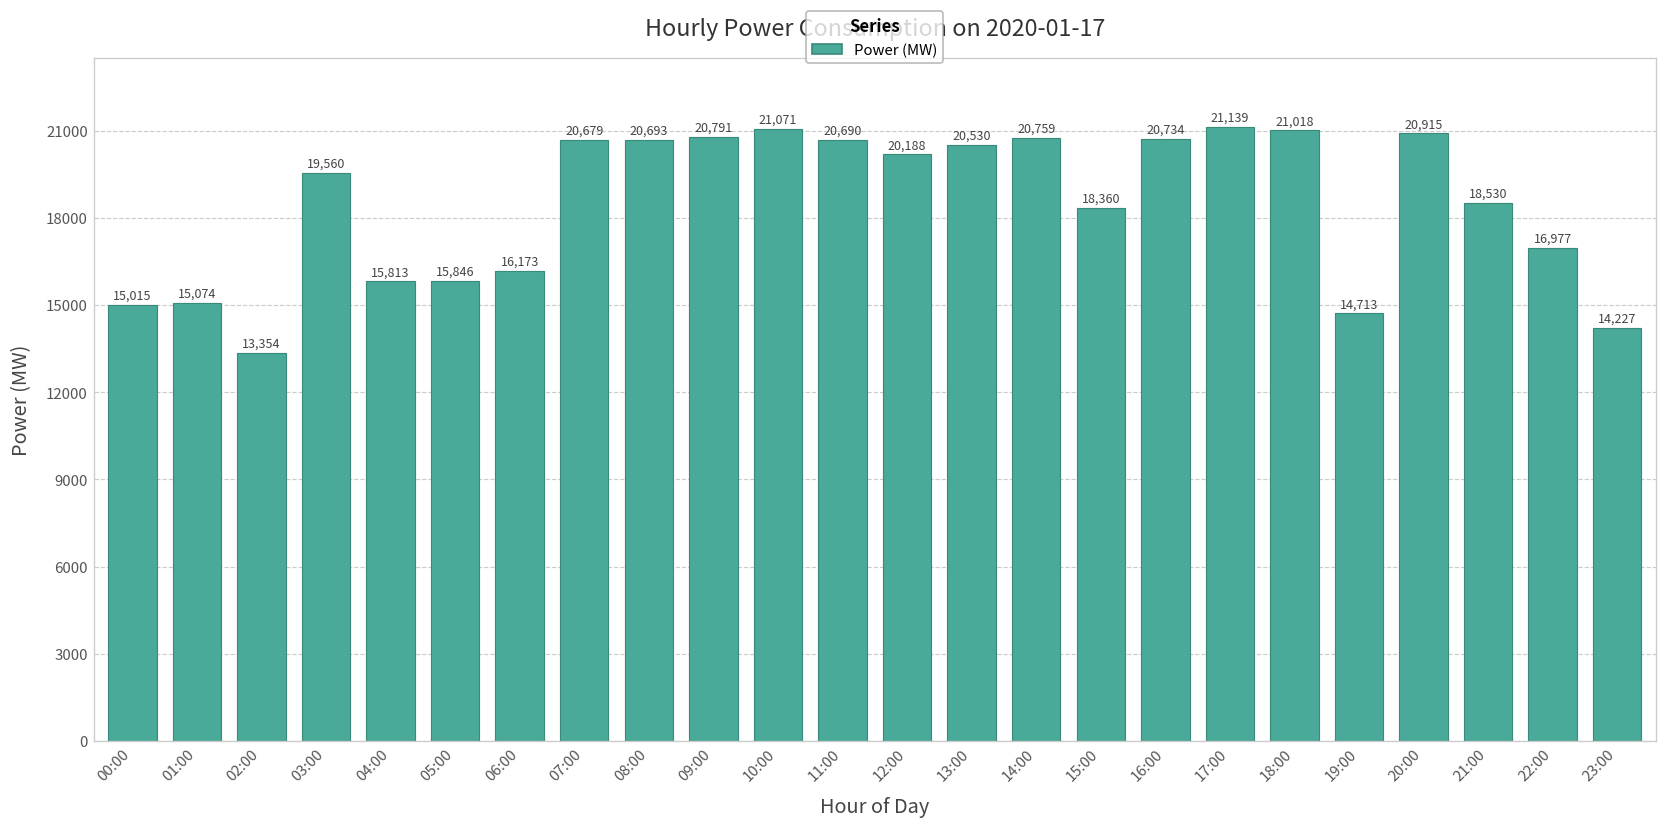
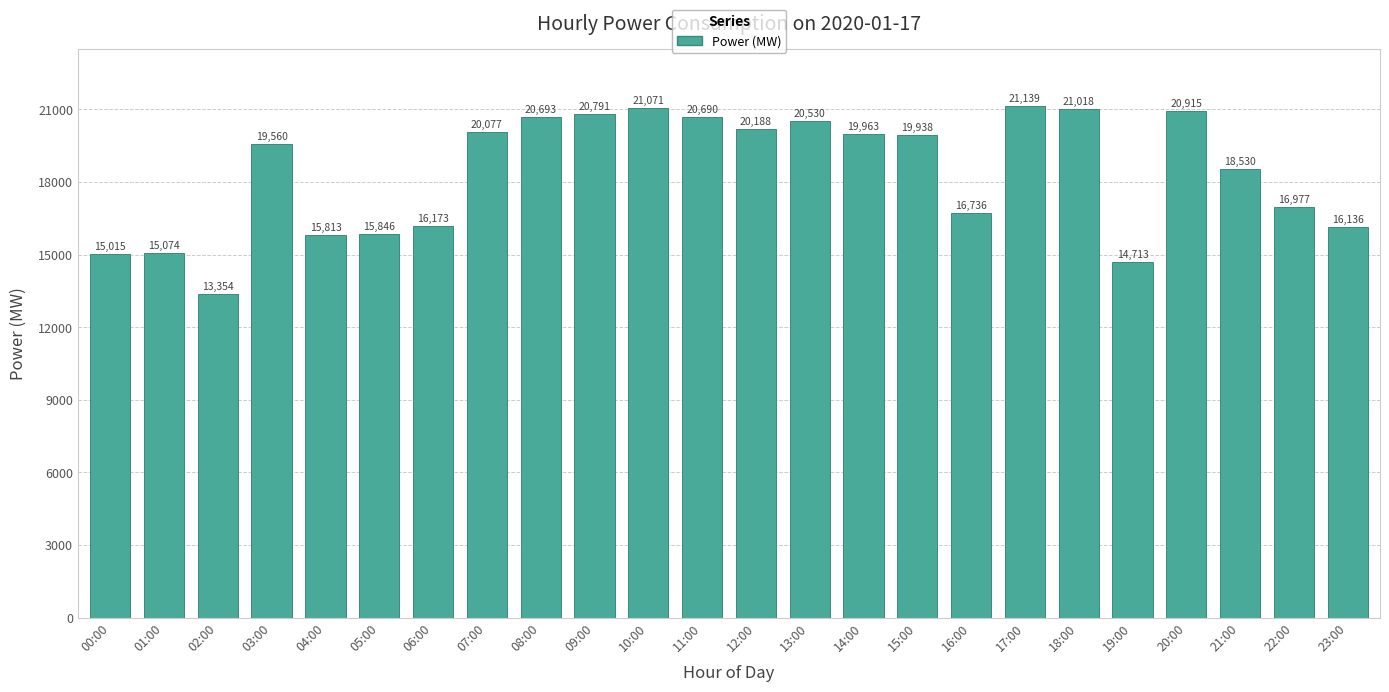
07:00: 20,679 -> 20,077
14:00: 20,759 -> 19,963
15:00: 18,360 -> 19,938
16:00: 20,734 -> 16,736
23:00: 14,227 -> 16,136
